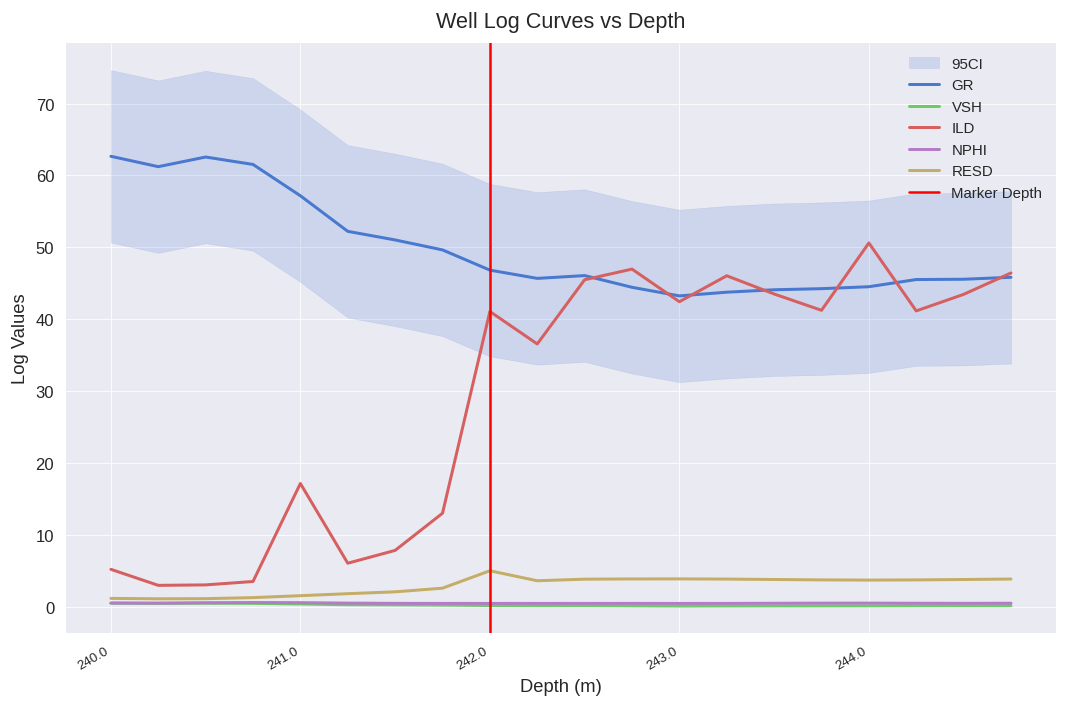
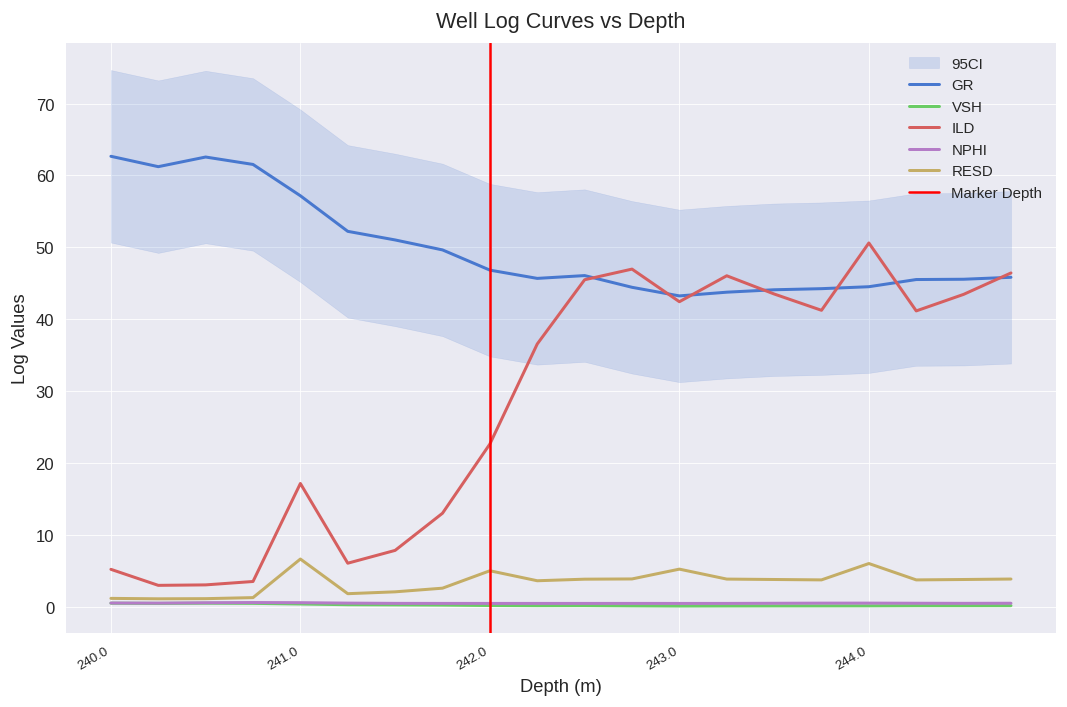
RESD, 241.0: 2 -> 7
ILD, 242.0: 41 -> 23
RESD, 243.0: 4 -> 5
RESD, 244.0: 4 -> 6
